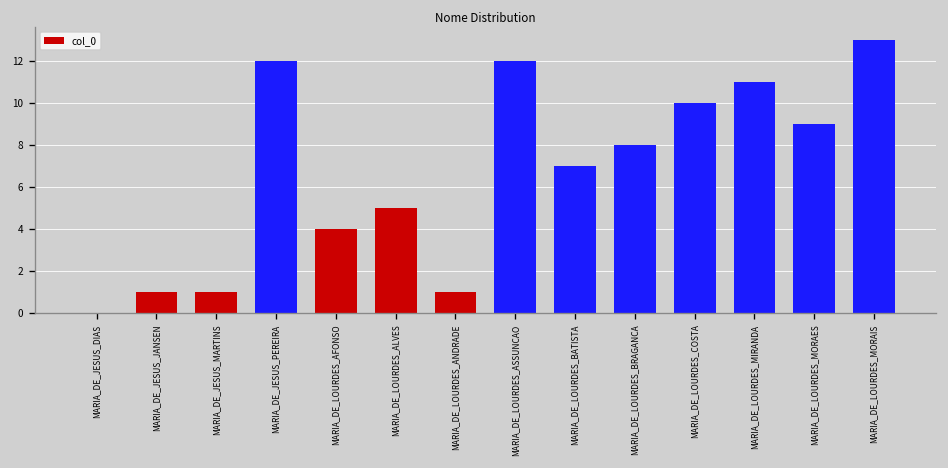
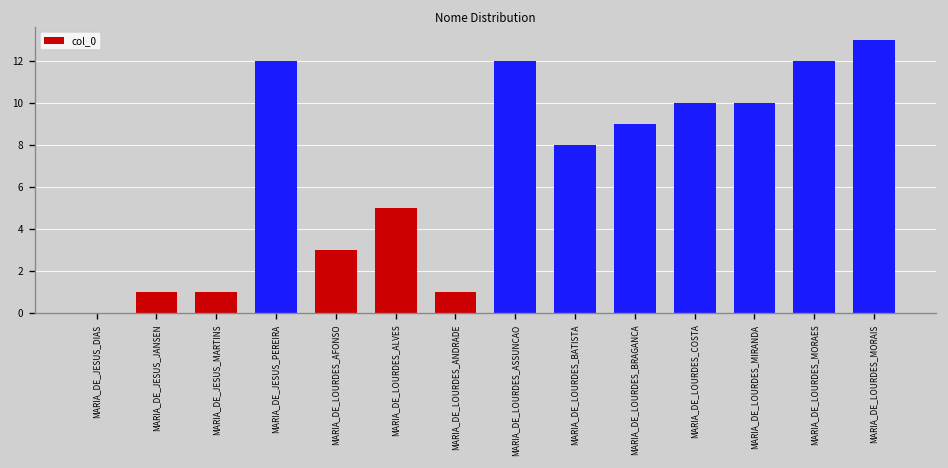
MARIA_DE_LOURDES_AFONSO: 4 -> 3
MARIA_DE_LOURDES_BATISTA: 7 -> 8
MARIA_DE_LOURDES_BRAGANCA: 8 -> 9
MARIA_DE_LOURDES_MIRANDA: 11 -> 10
MARIA_DE_LOURDES_MORAES: 9 -> 12
